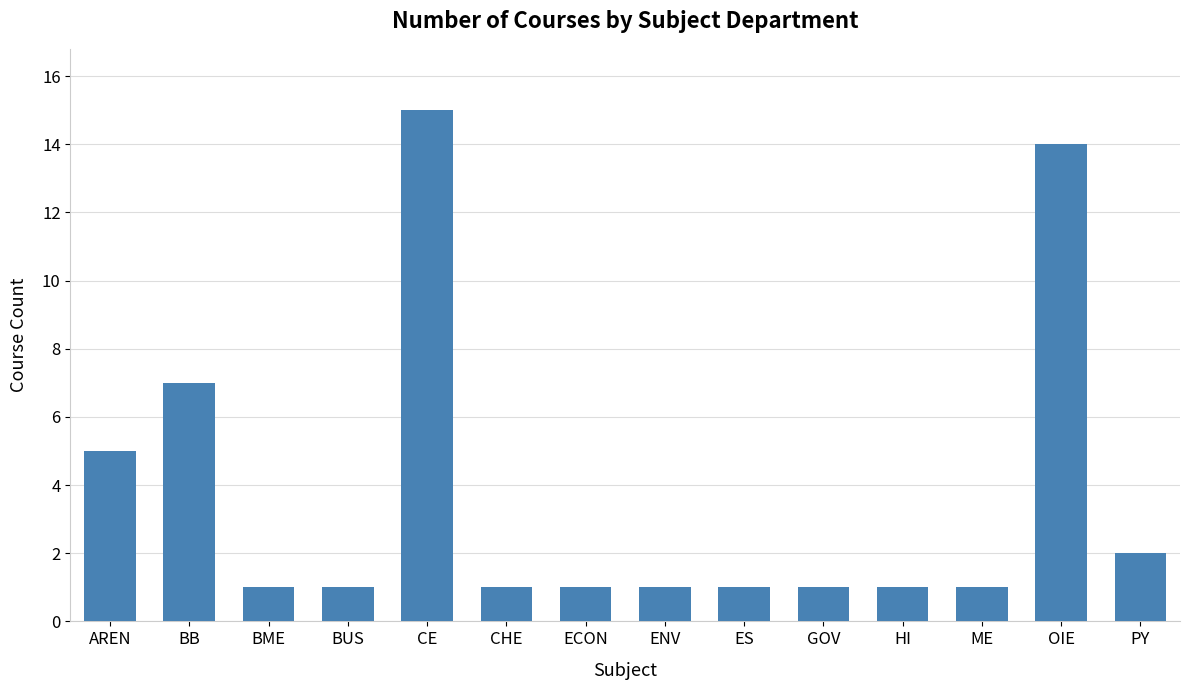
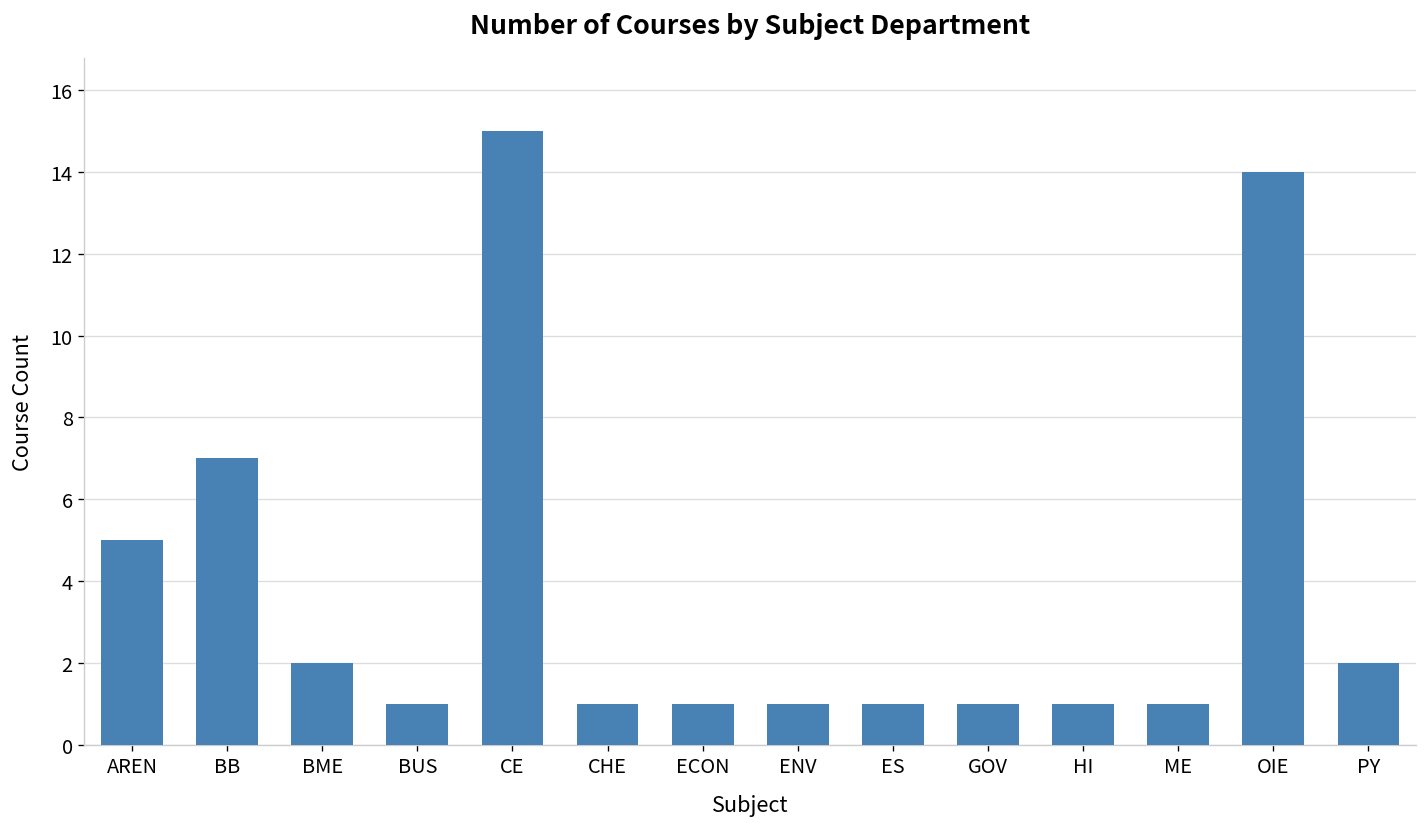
BME: 1 -> 2
